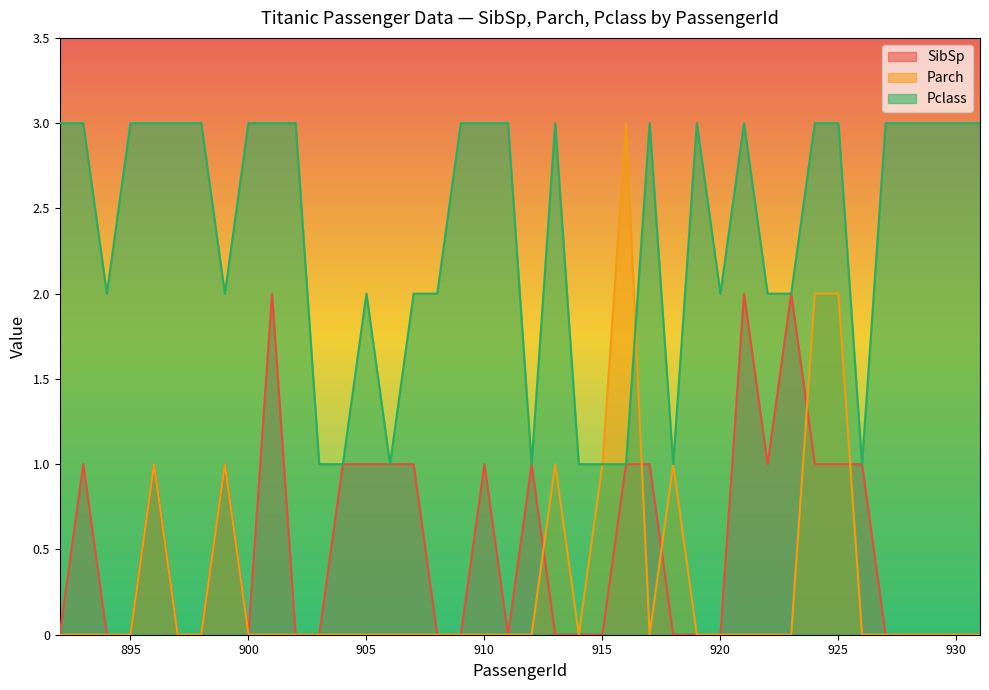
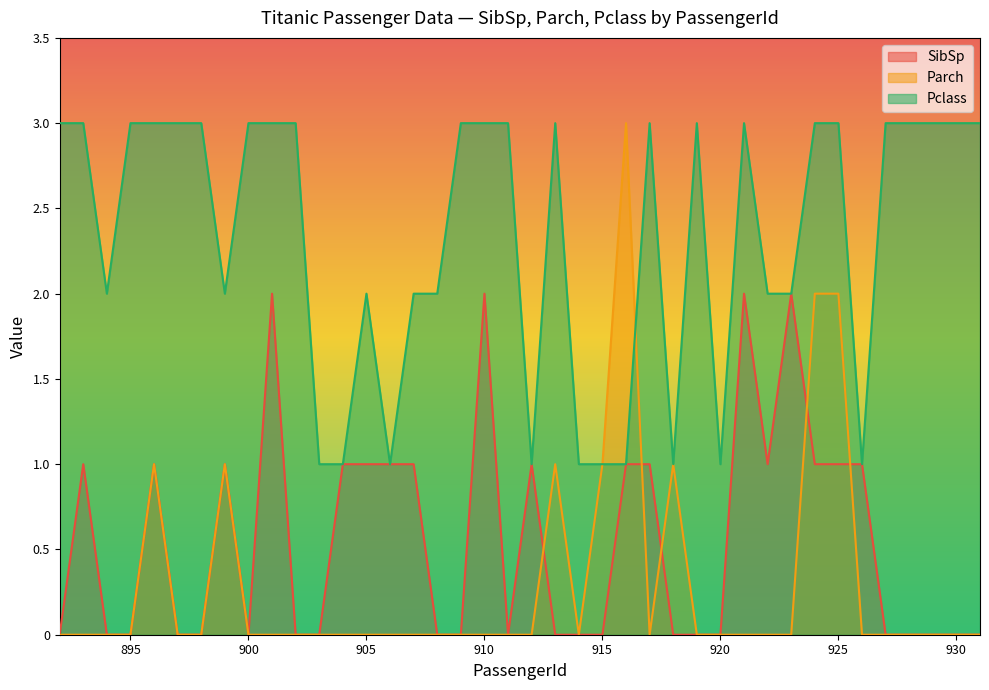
SibSp, 910: 1 -> 2
Pclass, 920: 2 -> 1
